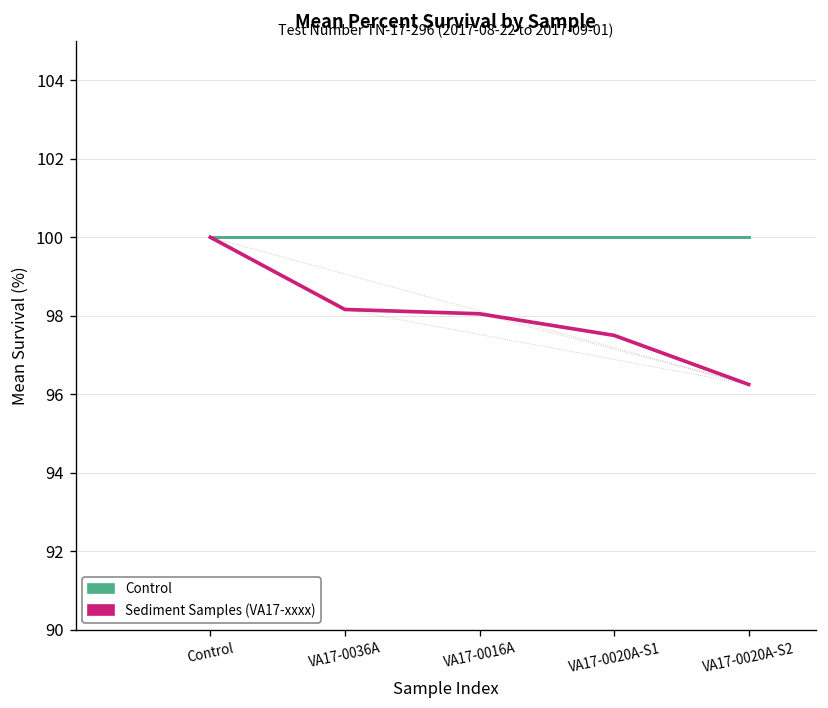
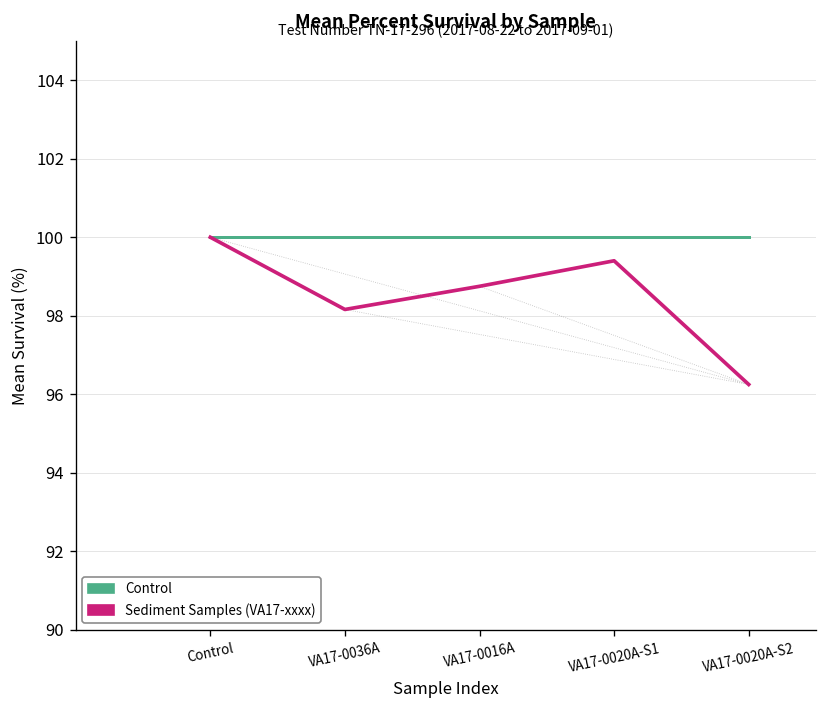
Sediment Samples (VA17-xxxx), VA17-0016A: 98.1 -> 98.8
Sediment Samples (VA17-xxxx), VA17-0020A-S1: 97.5 -> 99.4
